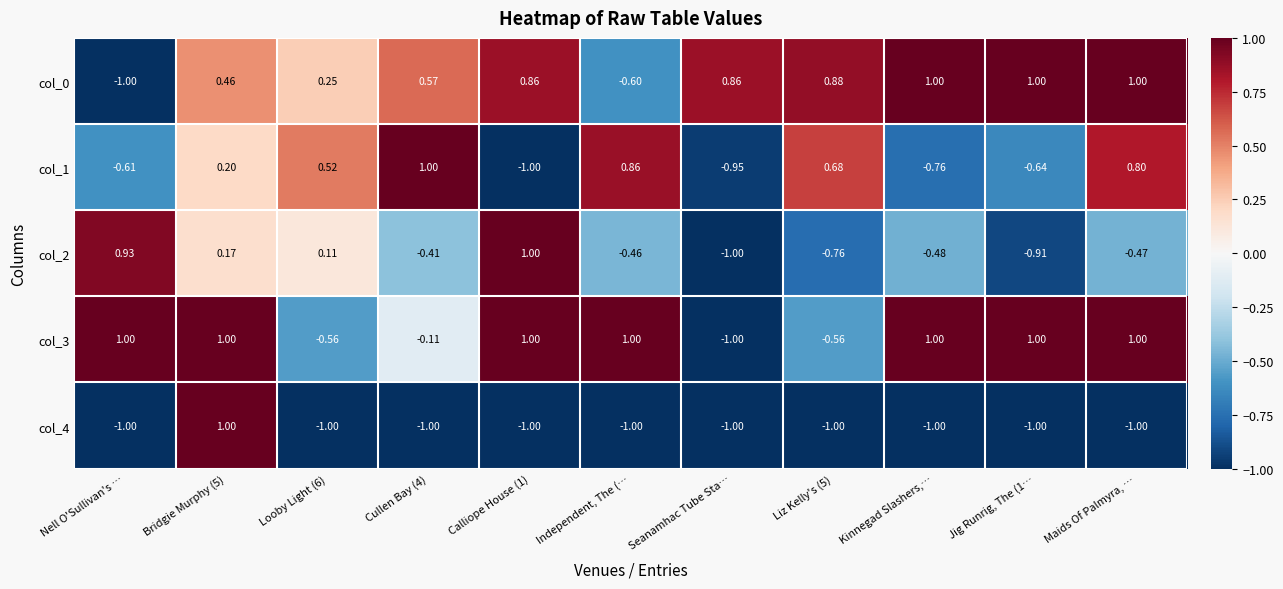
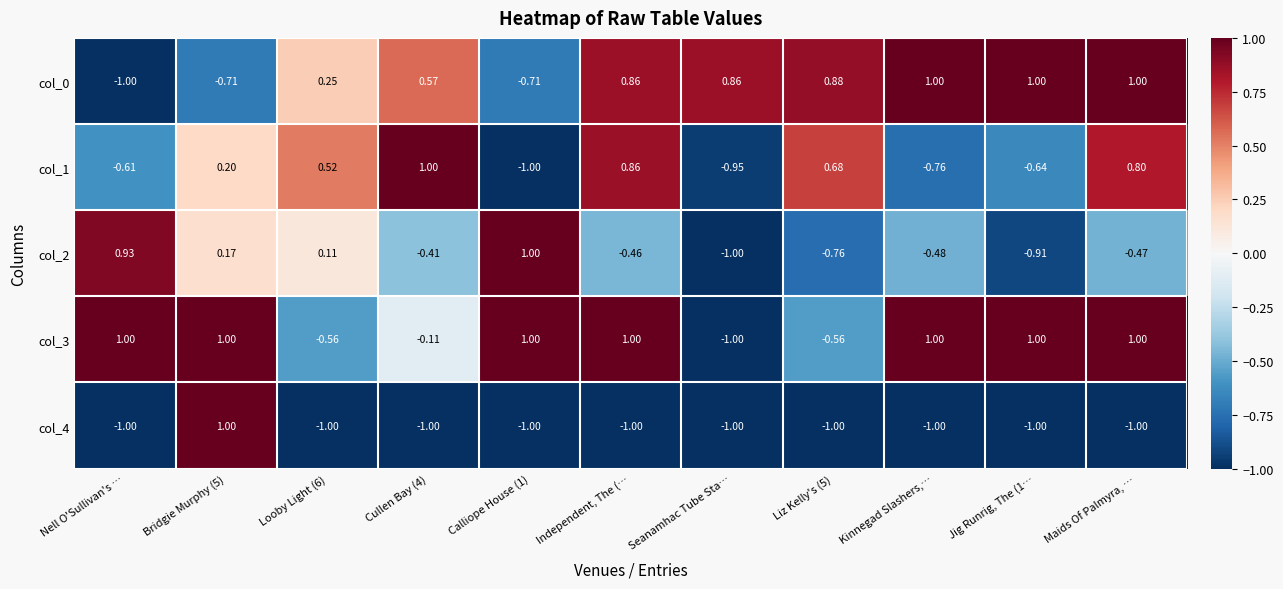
col_0, Bridgie Murphy (5): 0.46 -> -0.71
col_0, Calliope House (1): 0.86 -> -0.71
col_0, Independent, The (…: -0.60 -> 0.86
